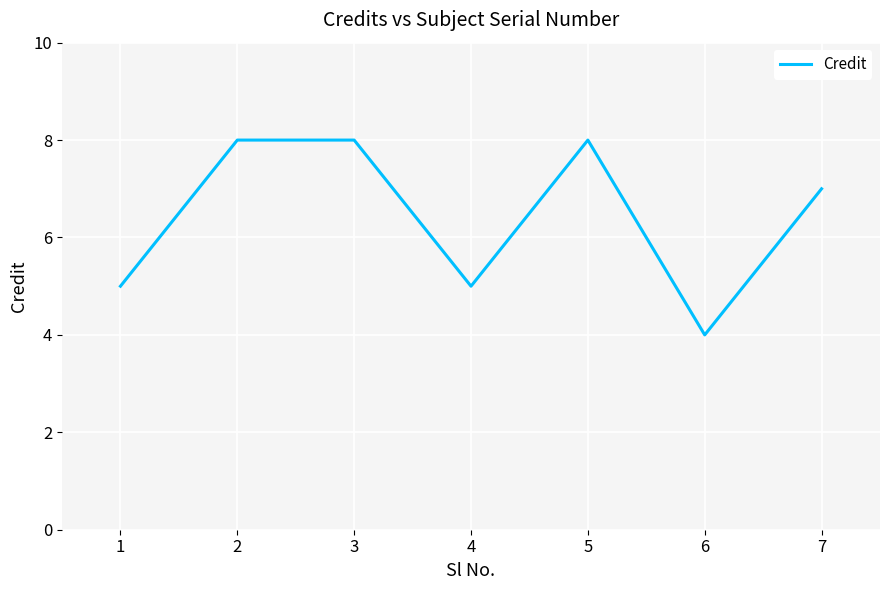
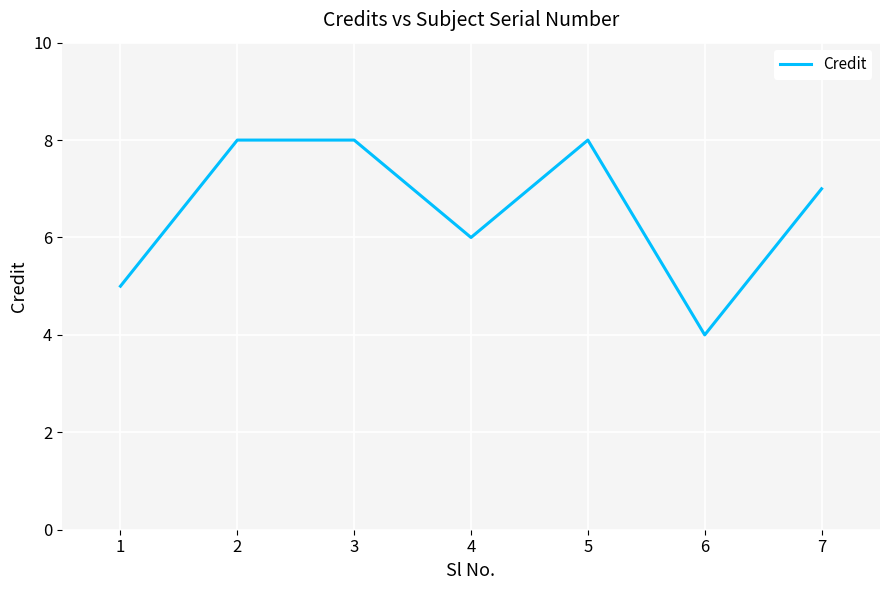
4: 5 -> 6
